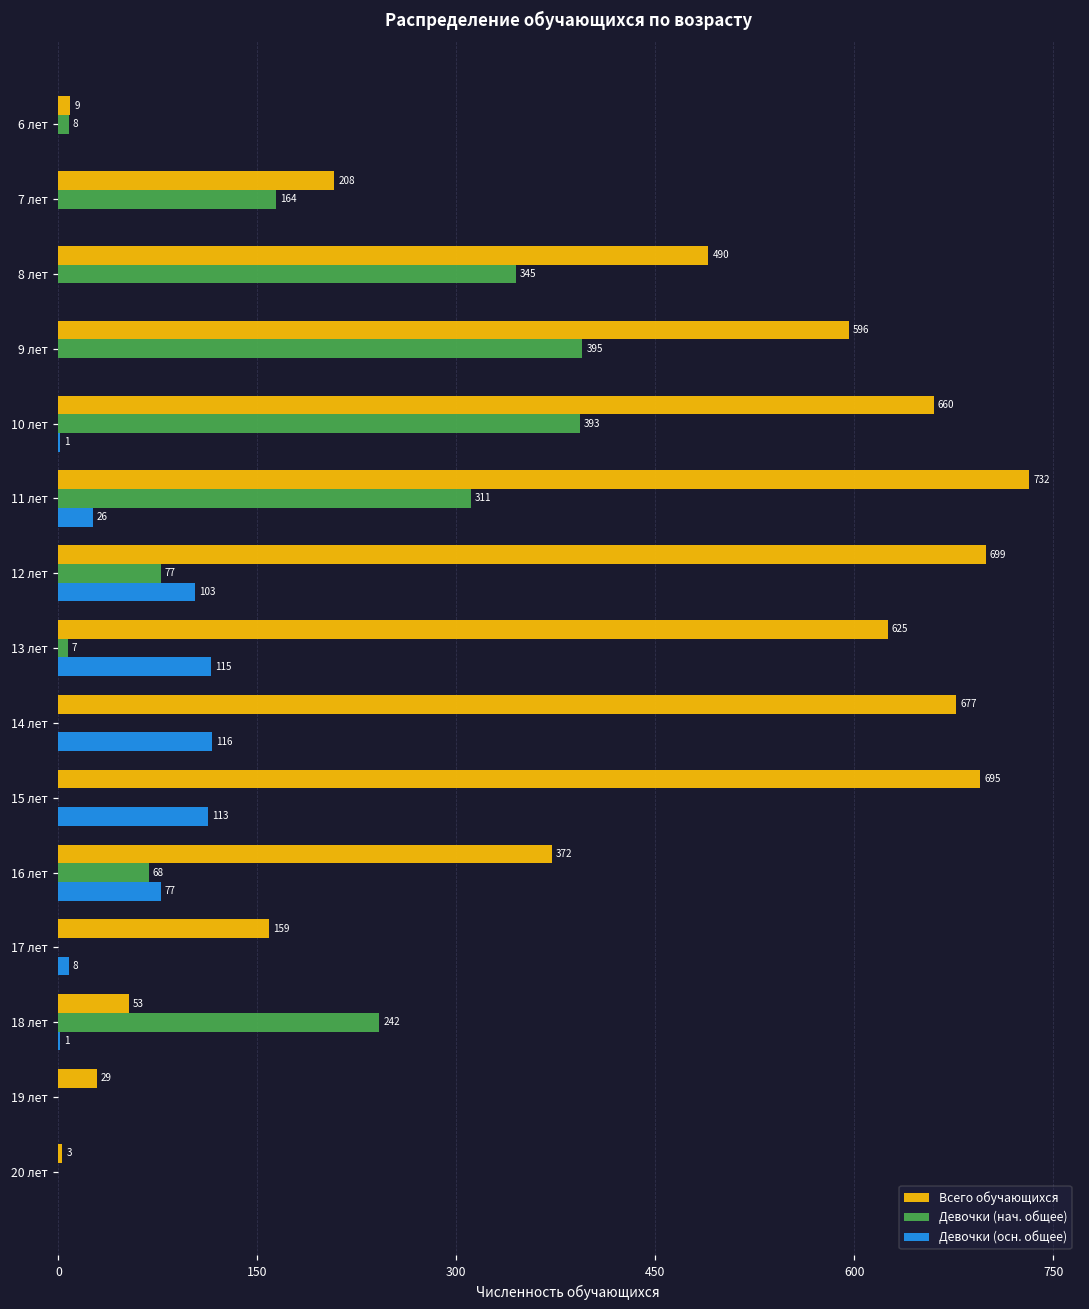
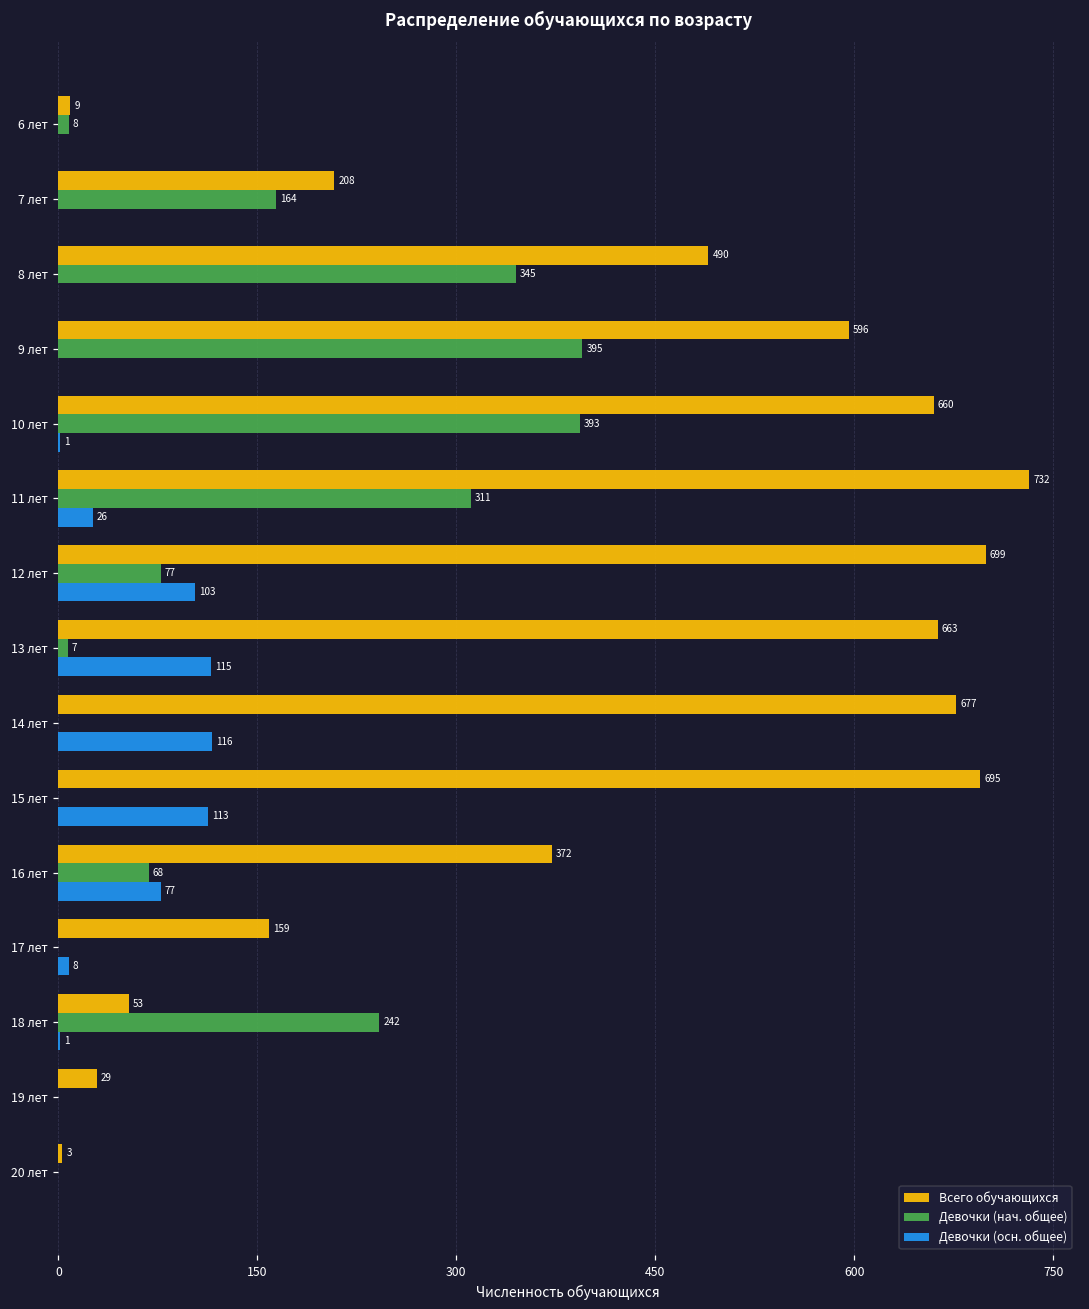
Всего обучающихся, 13 лет: 625 -> 663
